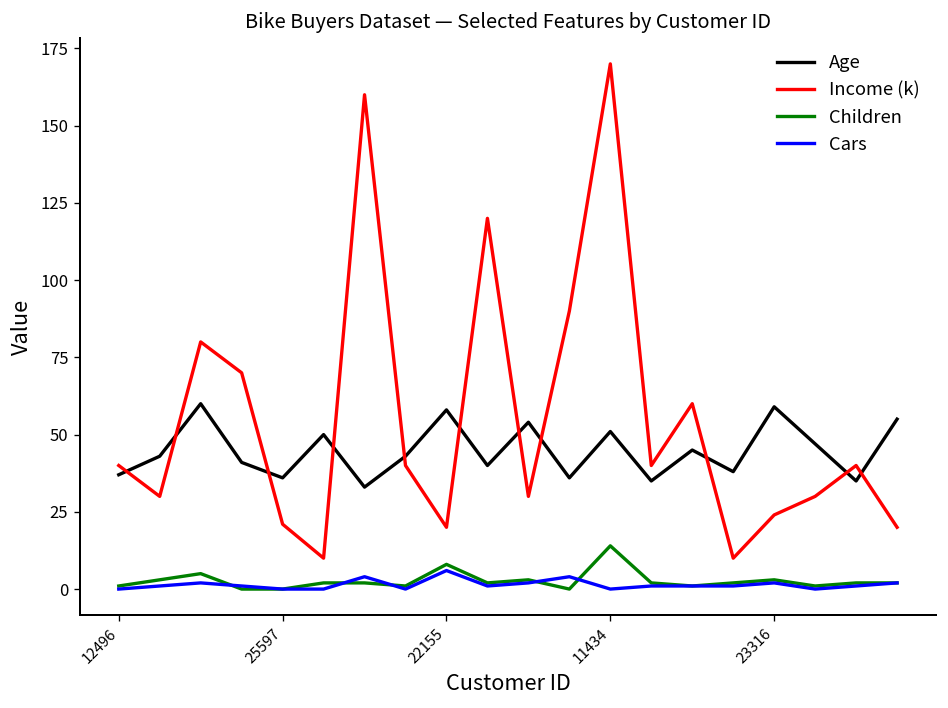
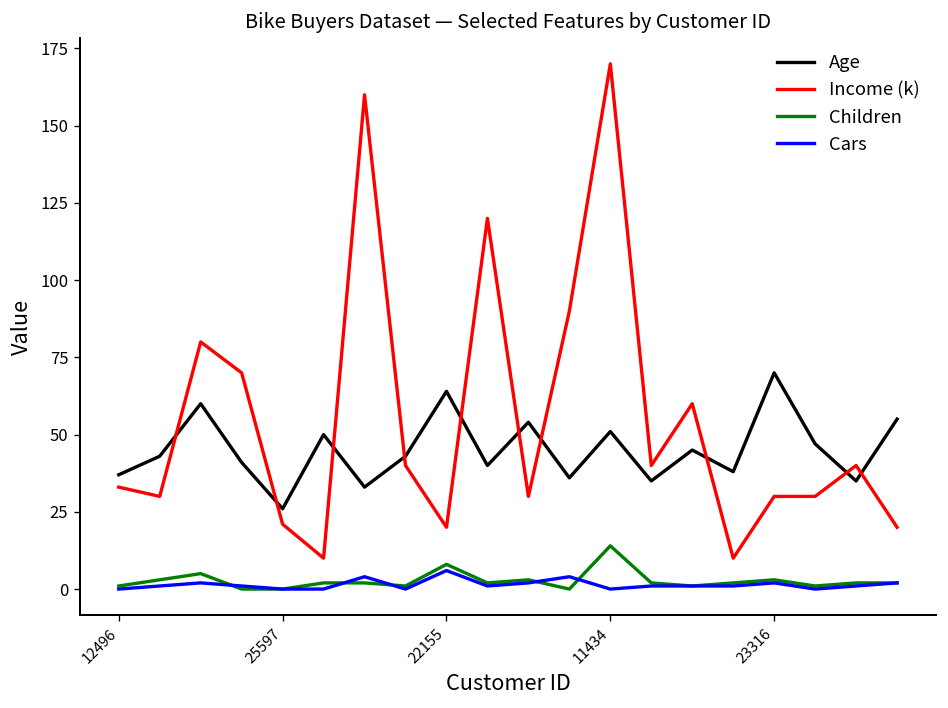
Income (k), 12496: 40 -> 33
Age, 25597: 36 -> 26
Age, 22155: 58 -> 64
Age, 23316: 59 -> 70
Income (k), 23316: 24 -> 30
